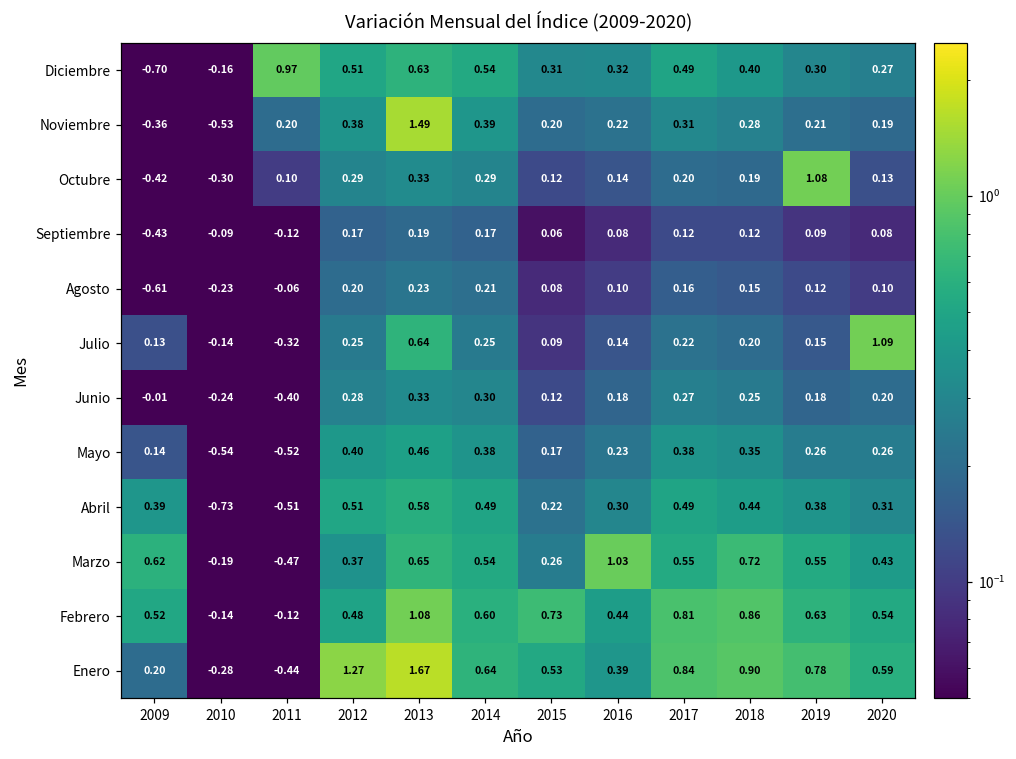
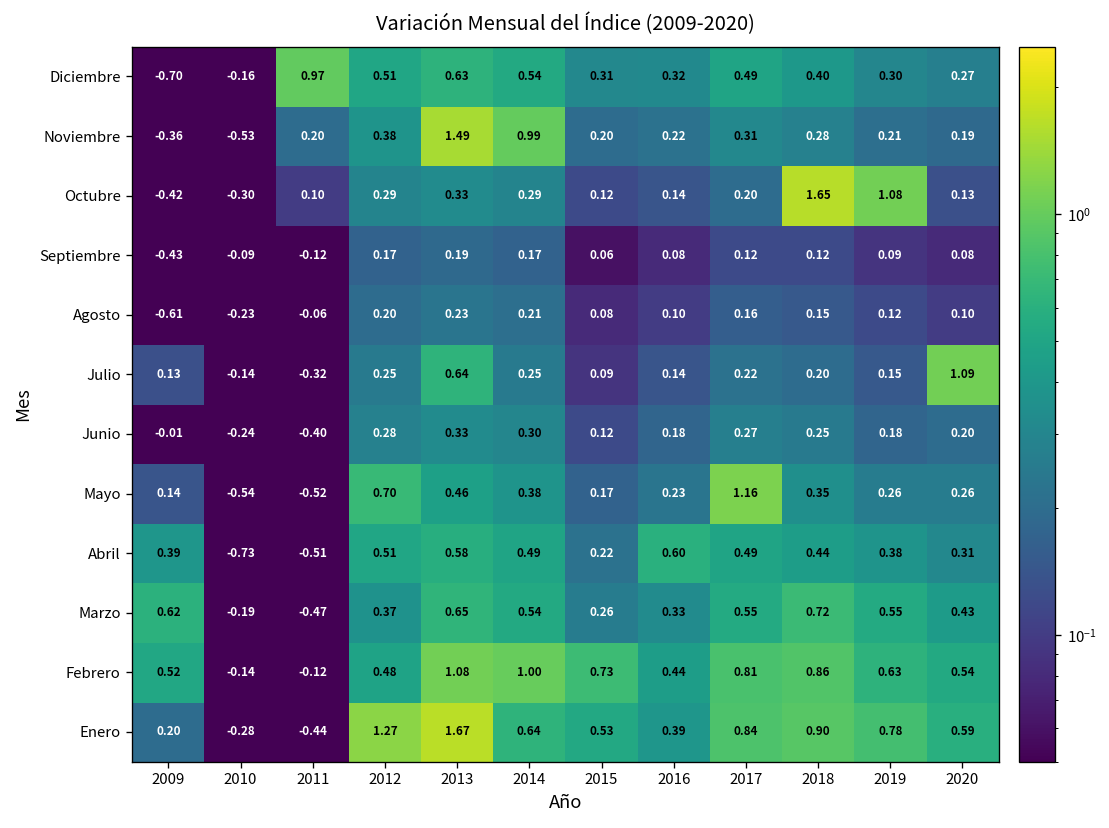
Noviembre, 2014: 0.39 -> 0.99
Octubre, 2018: 0.19 -> 1.65
Mayo, 2012: 0.40 -> 0.70
Mayo, 2017: 0.38 -> 1.16
Abril, 2016: 0.30 -> 0.60
Marzo, 2016: 1.03 -> 0.33
Febrero, 2014: 0.60 -> 1.00
